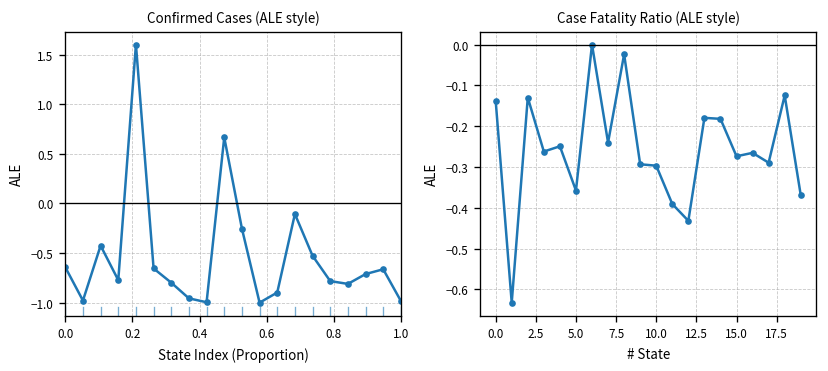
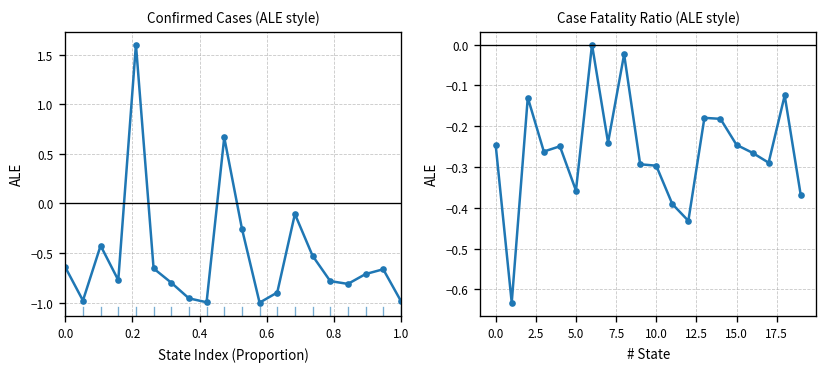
Case Fatality Ratio (ALE style), 0.0: -0.14 -> -0.25
Case Fatality Ratio (ALE style), 15.0: -0.27 -> -0.25
